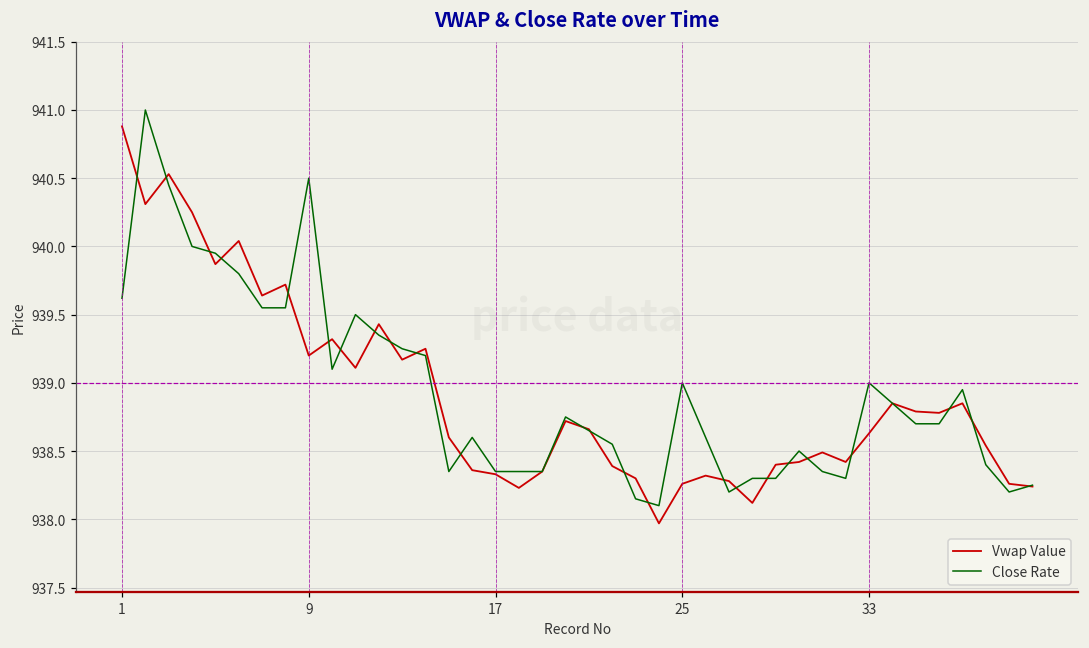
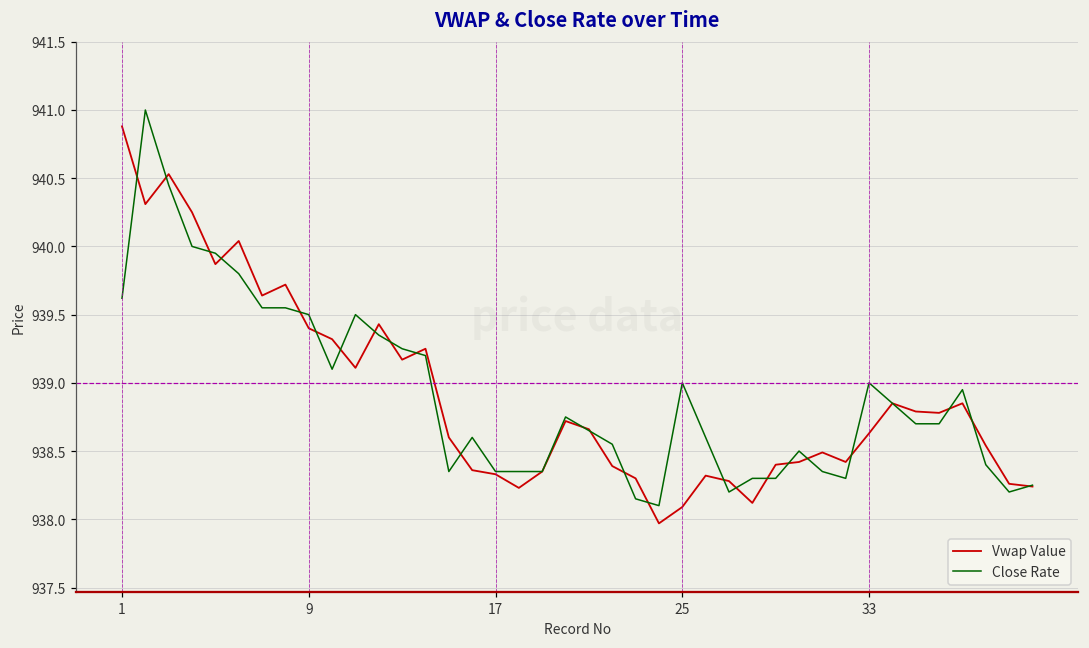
Vwap Value, 9: 939.2 -> 939.4
Close Rate, 9: 940.5 -> 939.5
Vwap Value, 25: 938.26 -> 938.09
